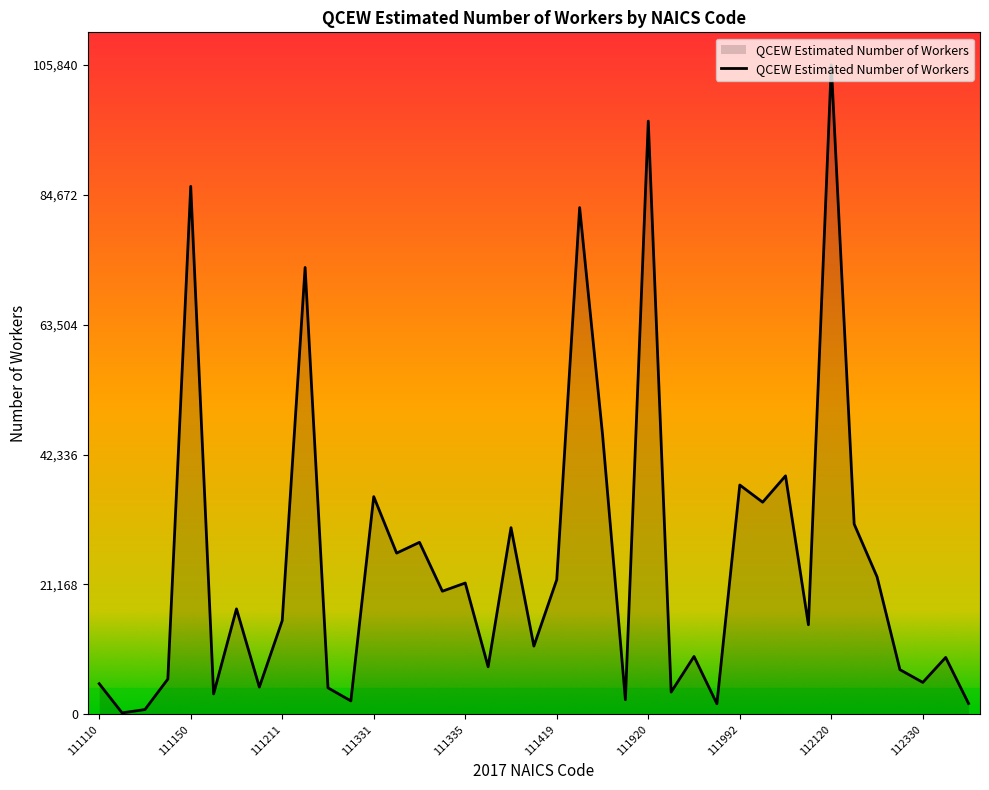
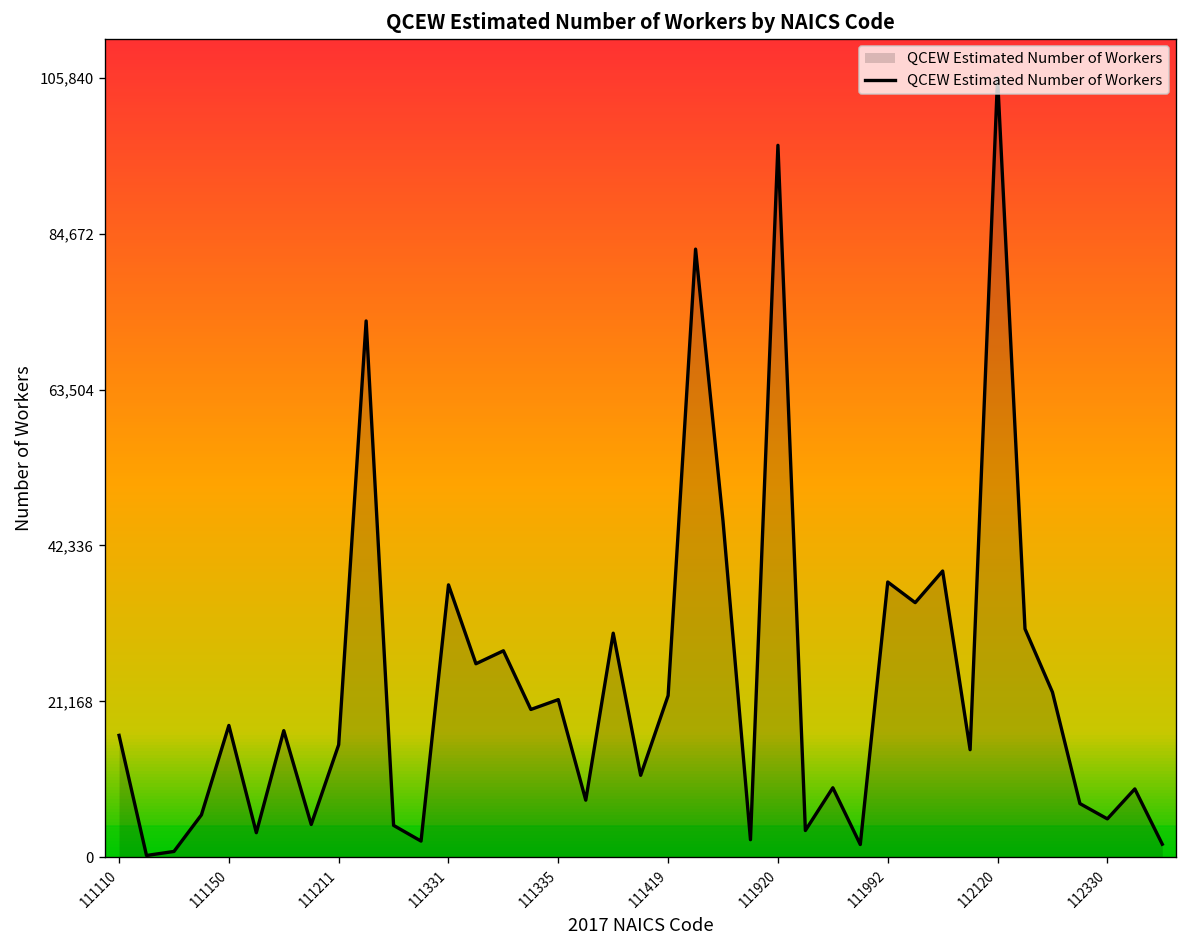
111110: 5,000 -> 17,000
111150: 86,000 -> 18,000
111331: 35,000 -> 37,000
